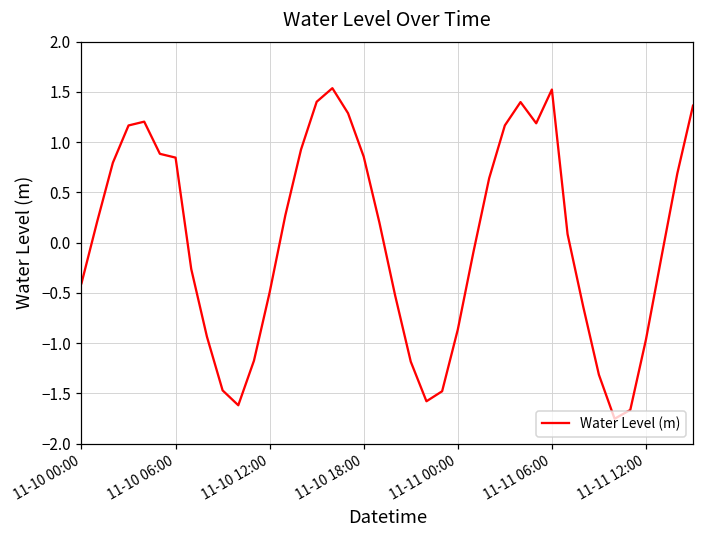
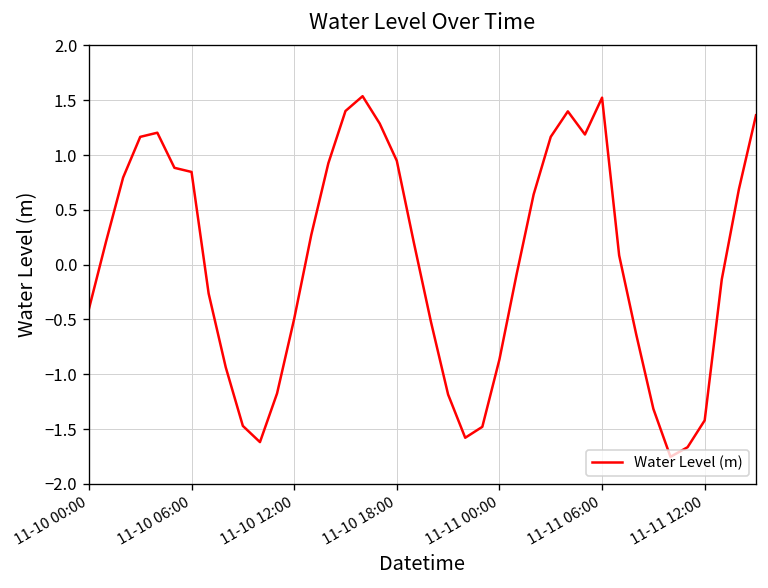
11-10 18:00: 0.85 -> 0.95
11-11 12:00: -1.0 -> -1.4
